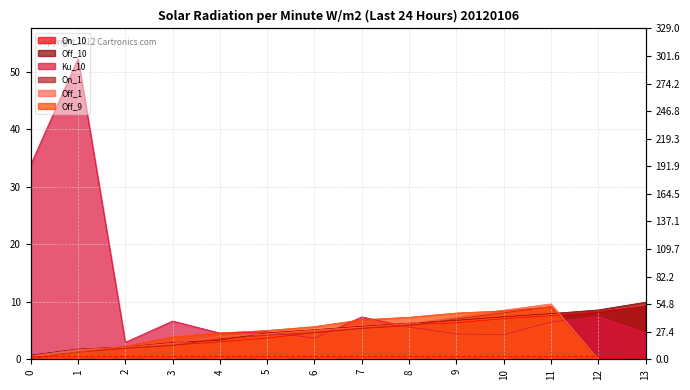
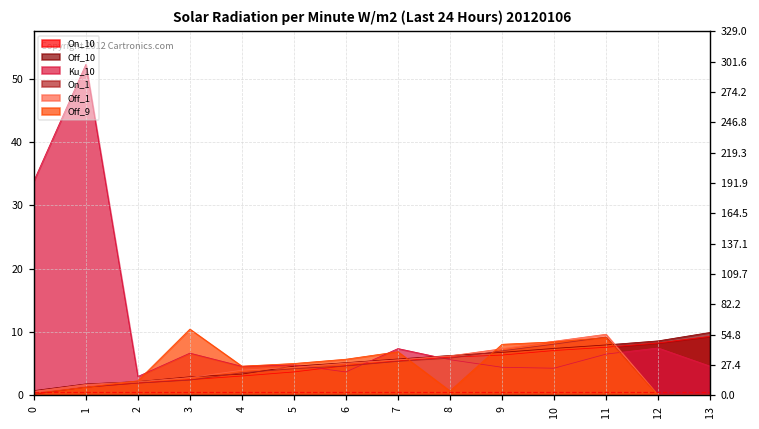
Off_9, 3: 4 -> 10
Off_9, 8: 7 -> 1
